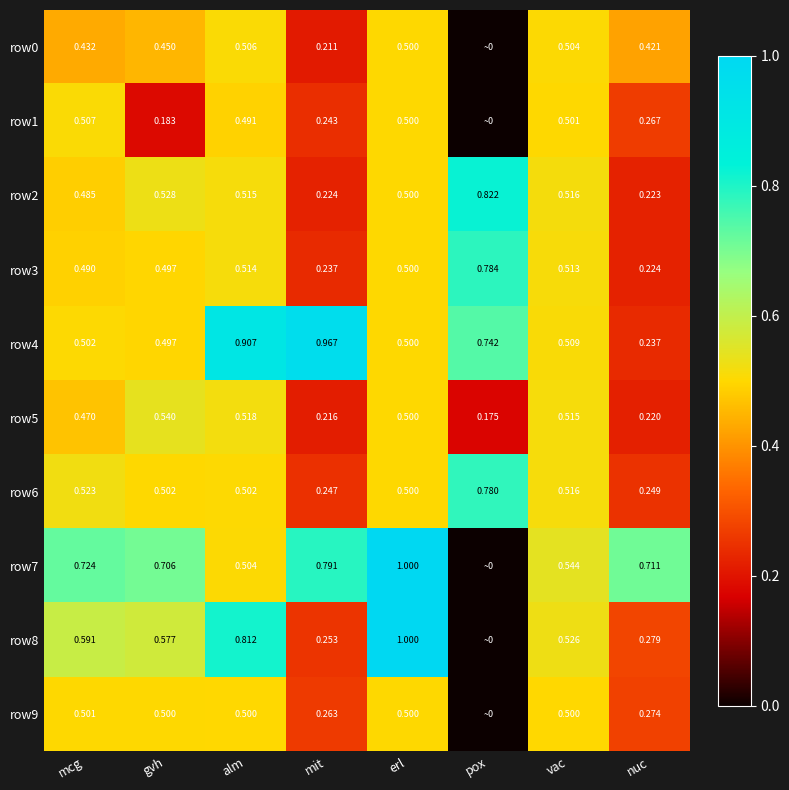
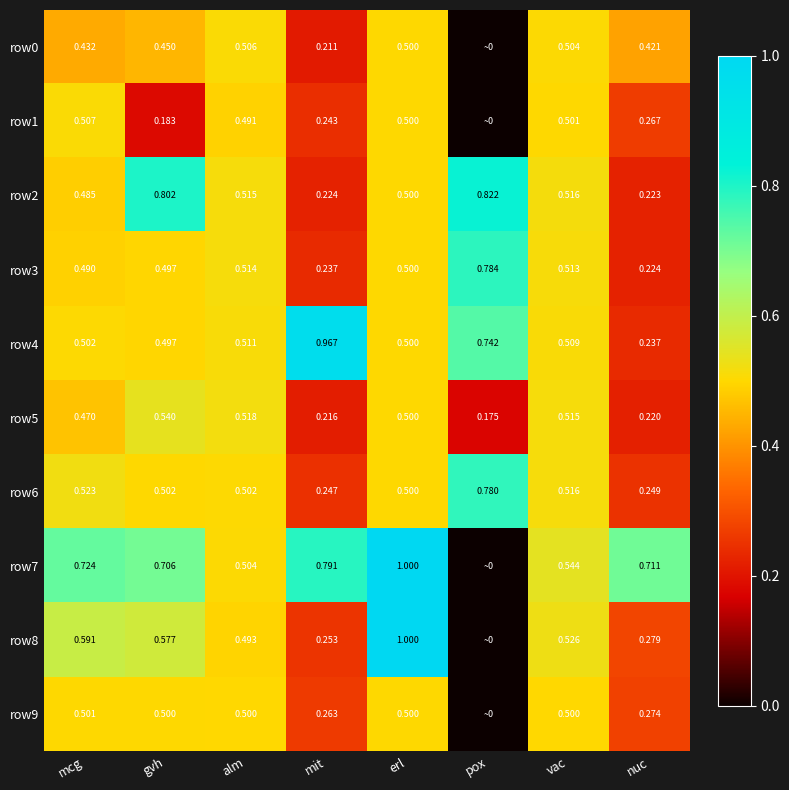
row2, gvh: 0.528 -> 0.802
row4, alm: 0.907 -> 0.511
row8, alm: 0.812 -> 0.493
